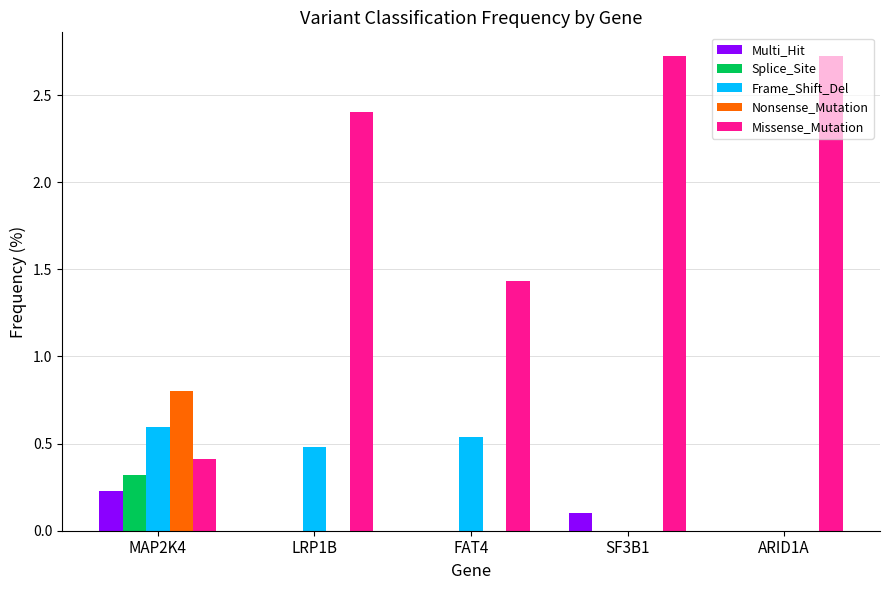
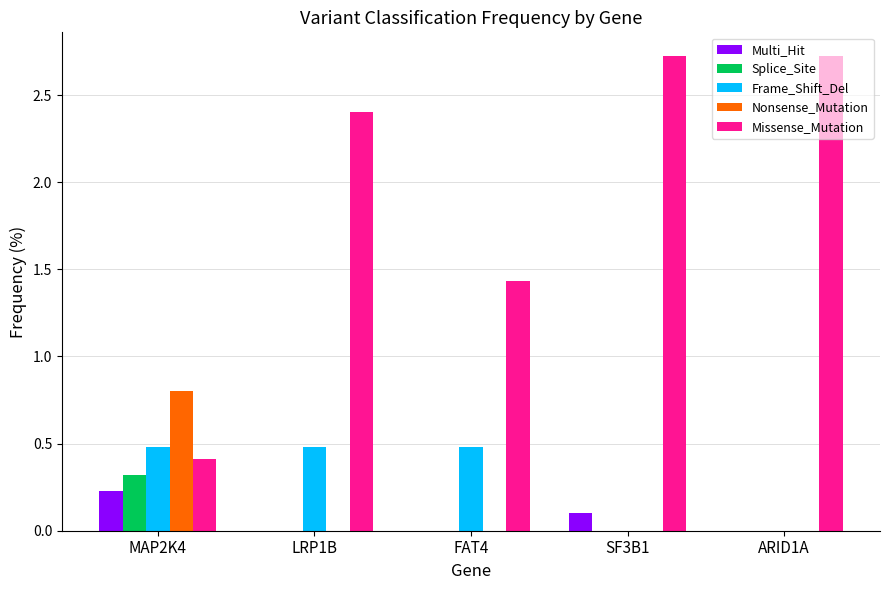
Frame_Shift_Del, MAP2K4: 0.60 -> 0.48
Frame_Shift_Del, FAT4: 0.54 -> 0.48
